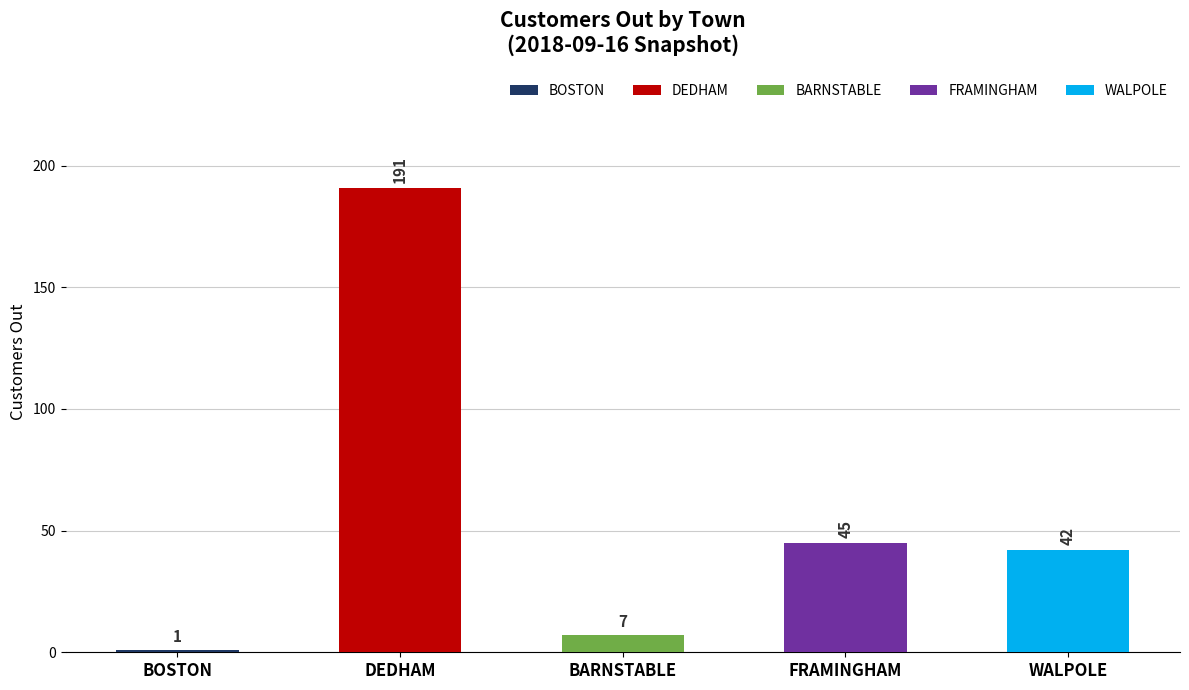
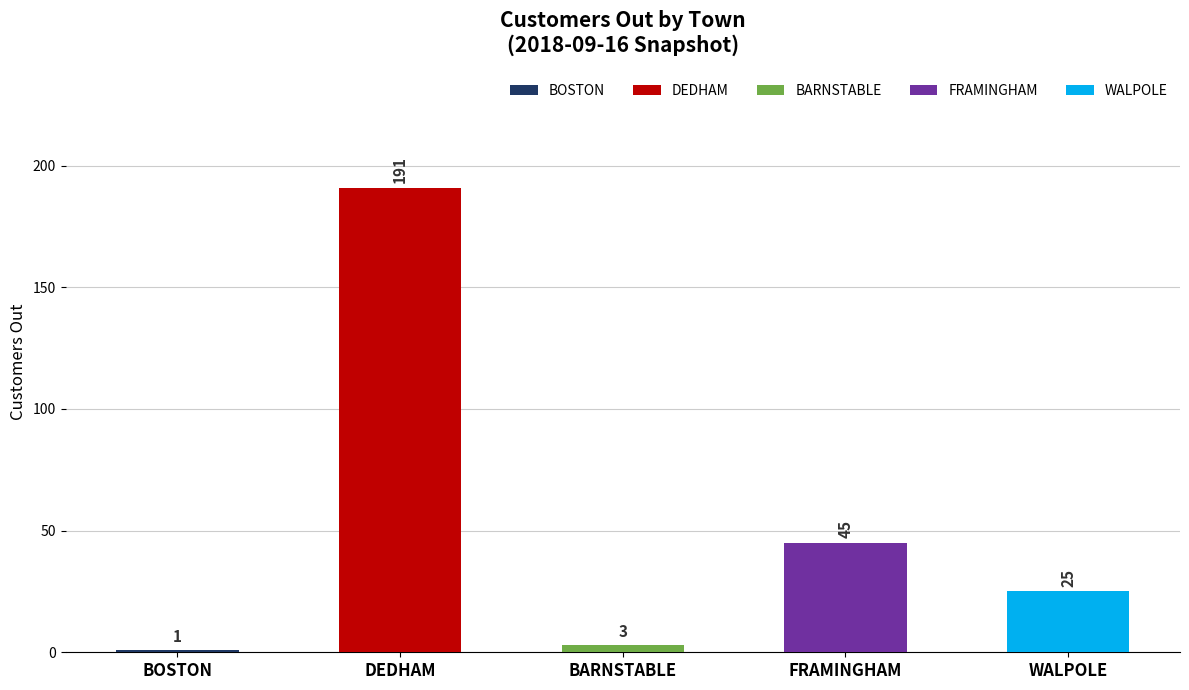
BARNSTABLE: 7 -> 3
WALPOLE: 42 -> 25
